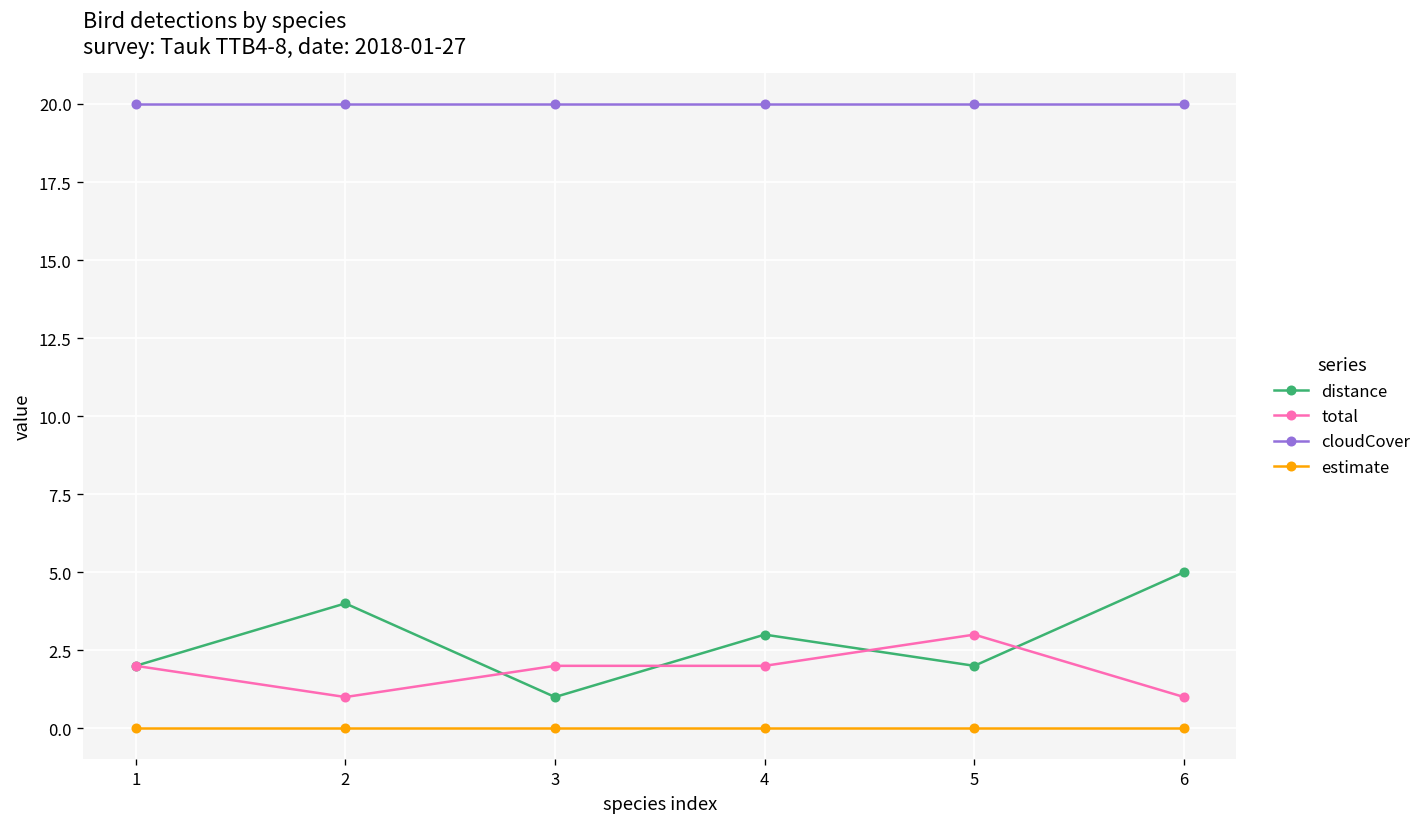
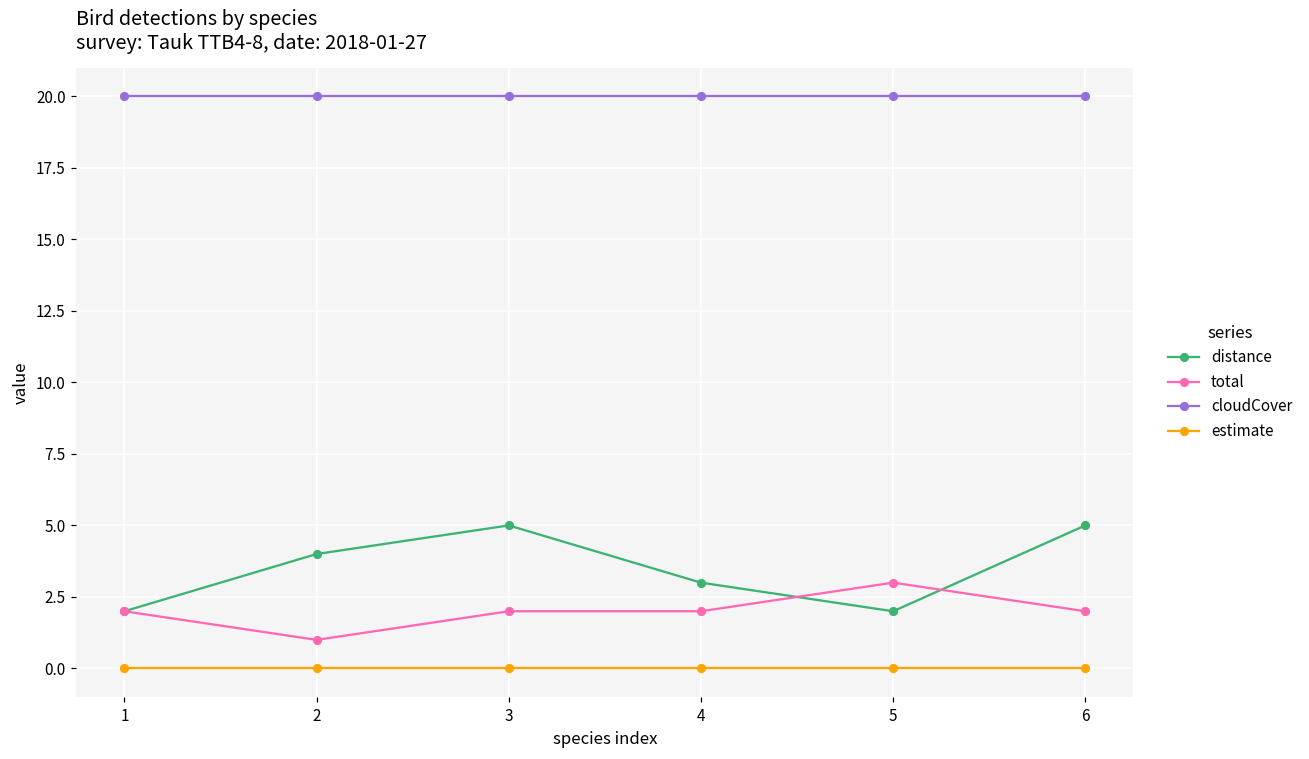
distance, 3: 1 -> 5
total, 6: 1 -> 2
